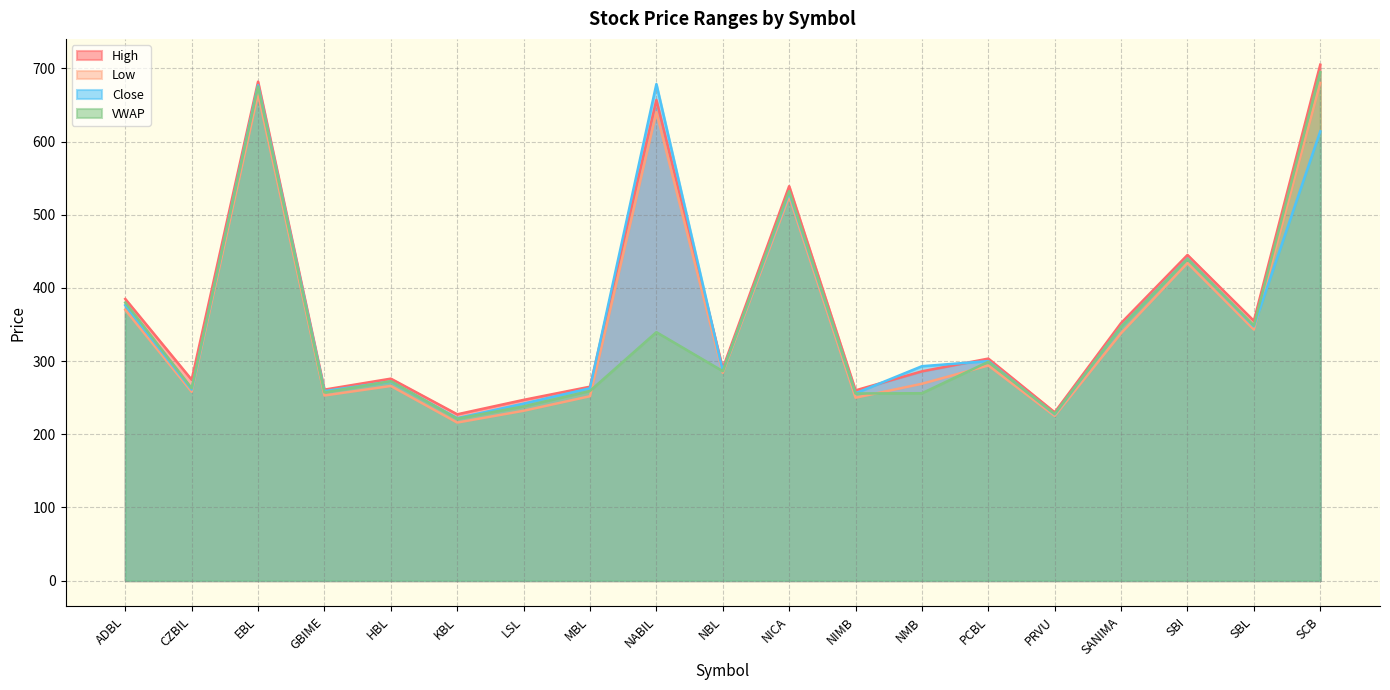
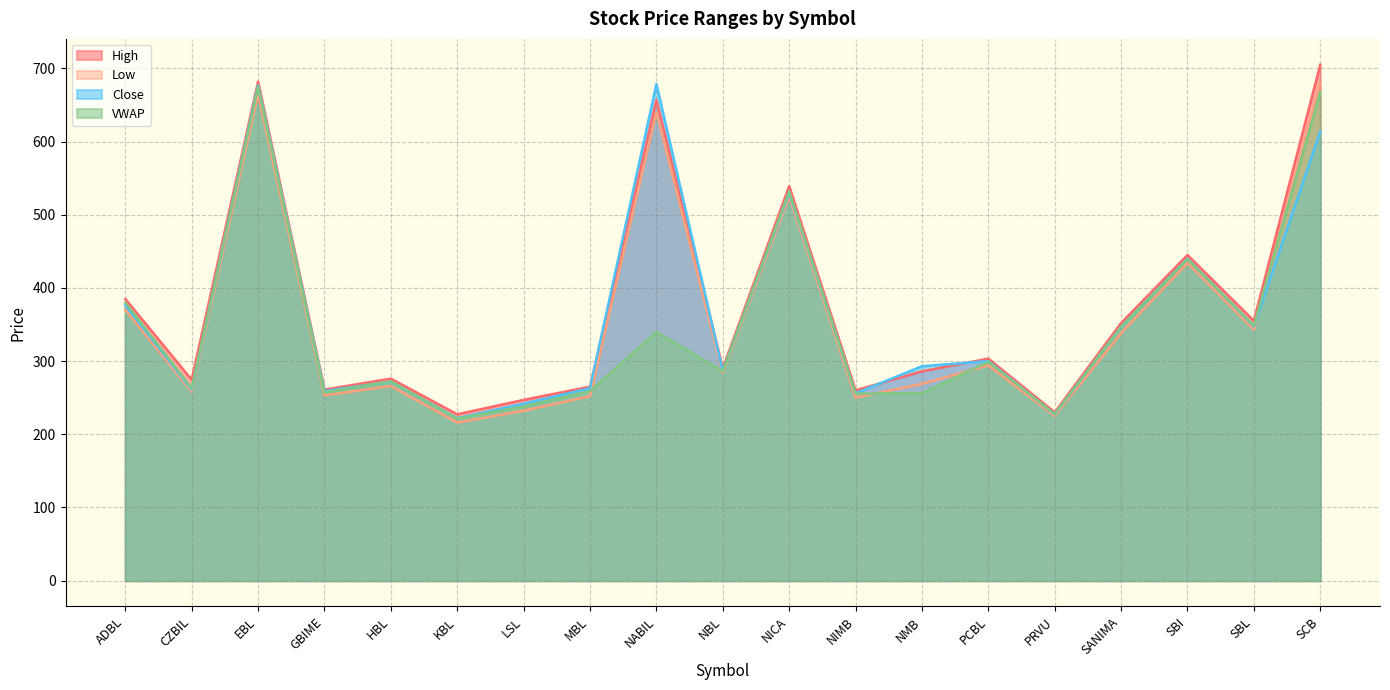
VWAP, SCB: 690 -> 670
